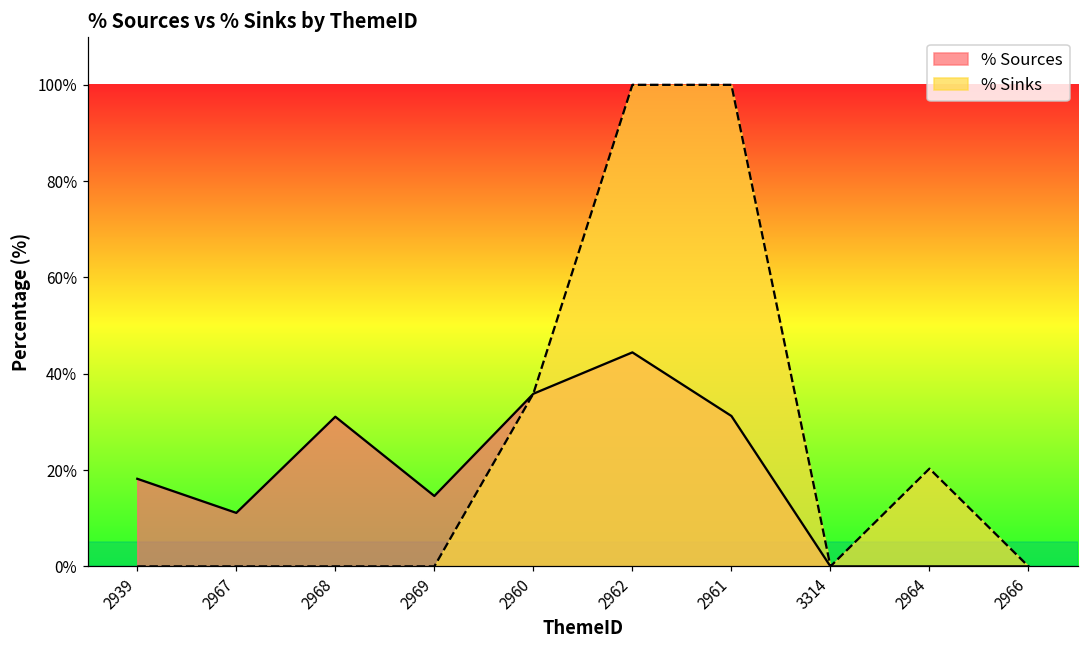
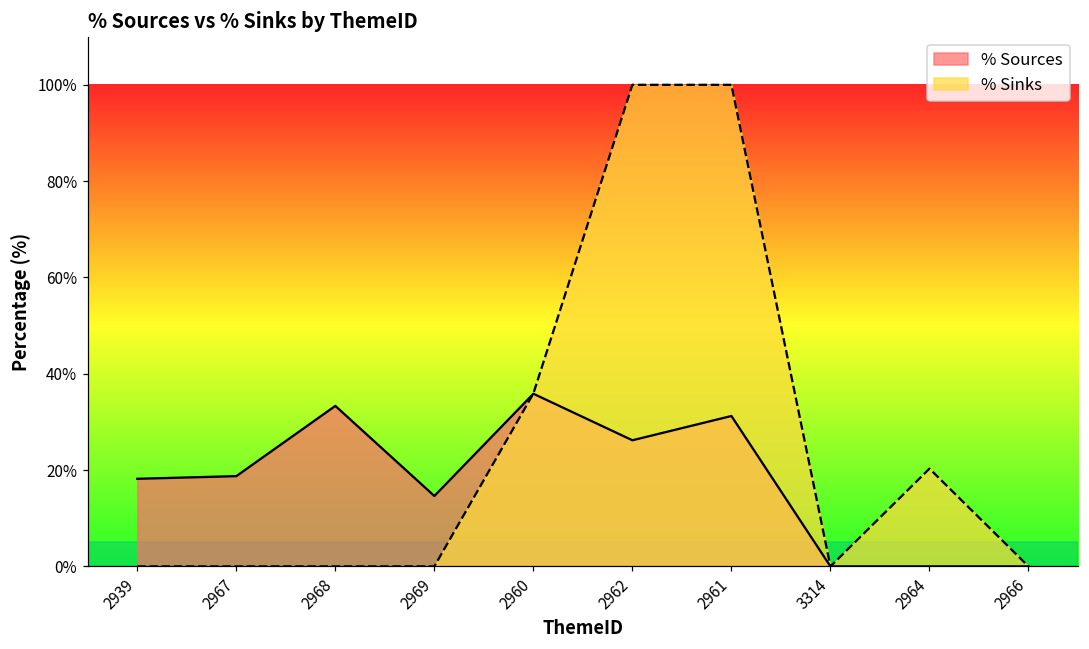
% Sources, 2967: 11% -> 19%
% Sources, 2968: 31% -> 33%
% Sources, 2962: 44% -> 26%
